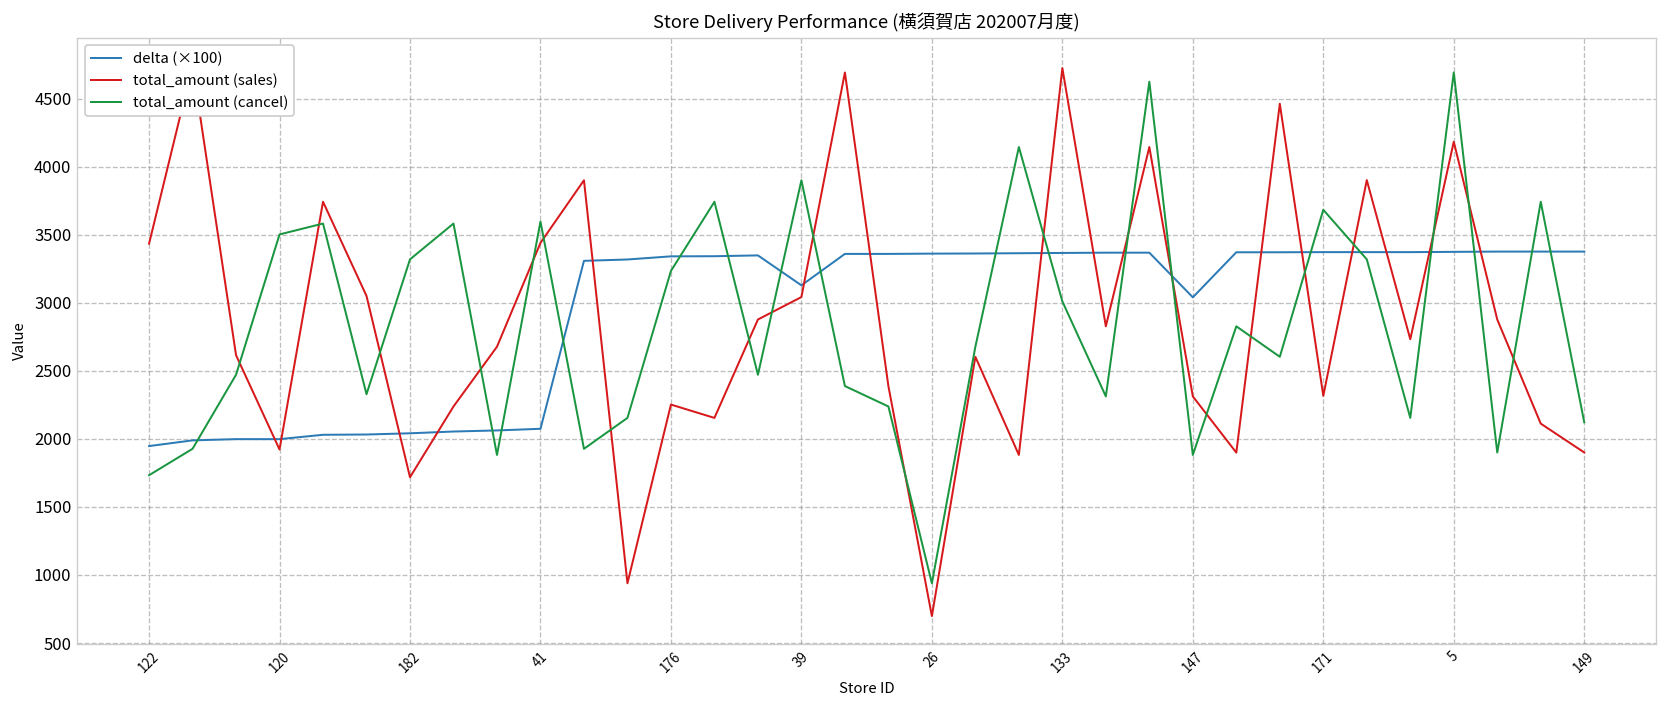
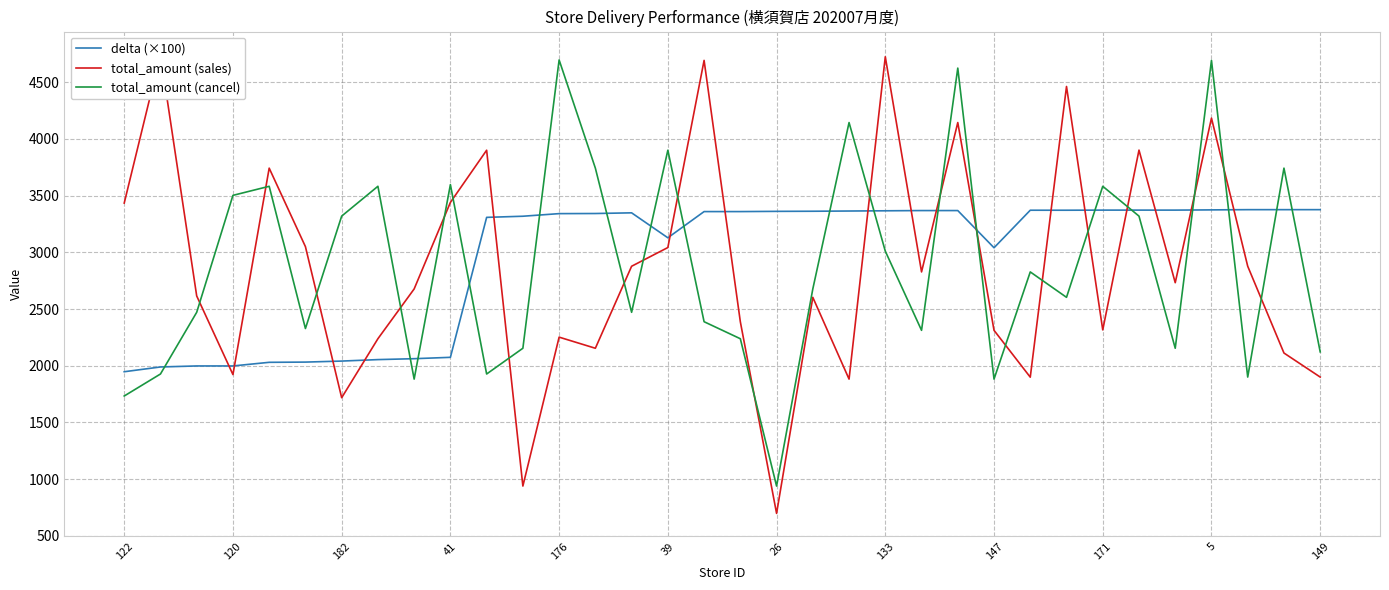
total_amount (cancel), 176: 3230 -> 4700
total_amount (cancel), 171: 3680 -> 3580
